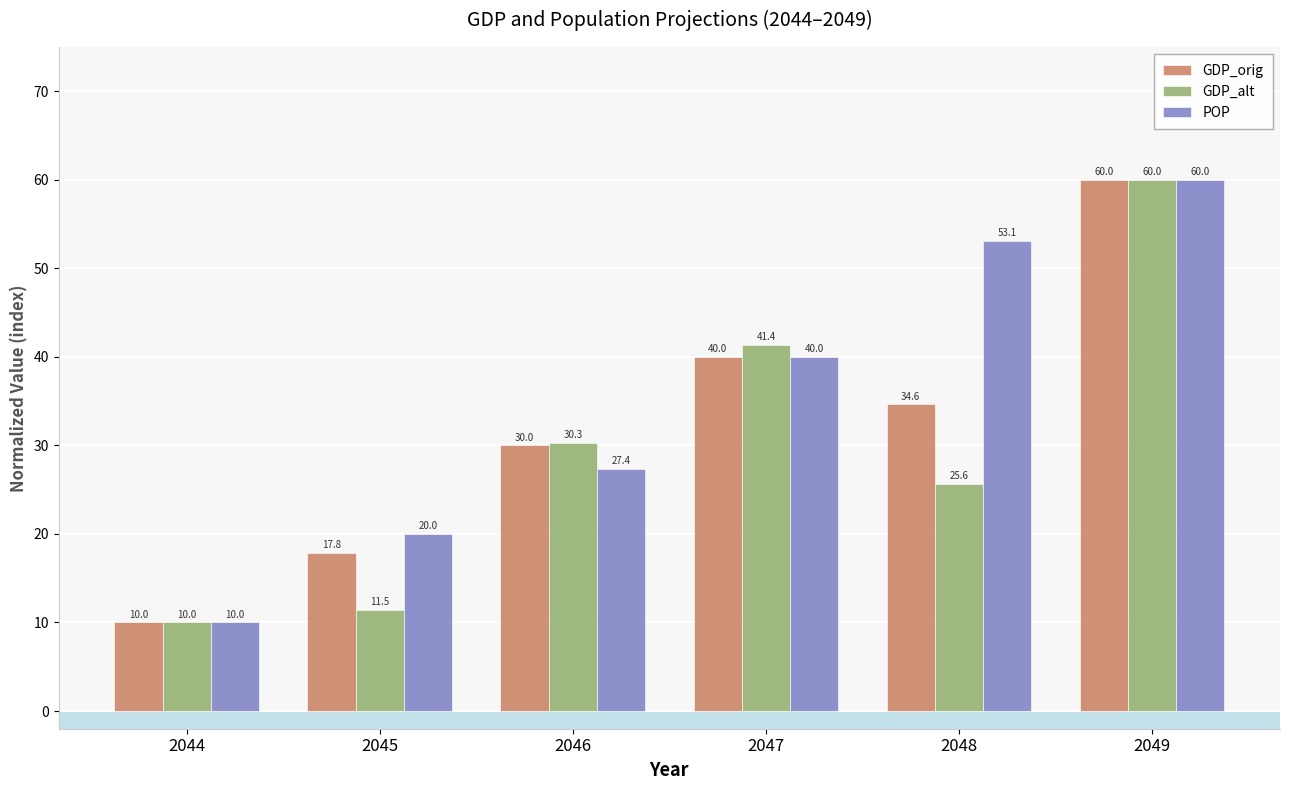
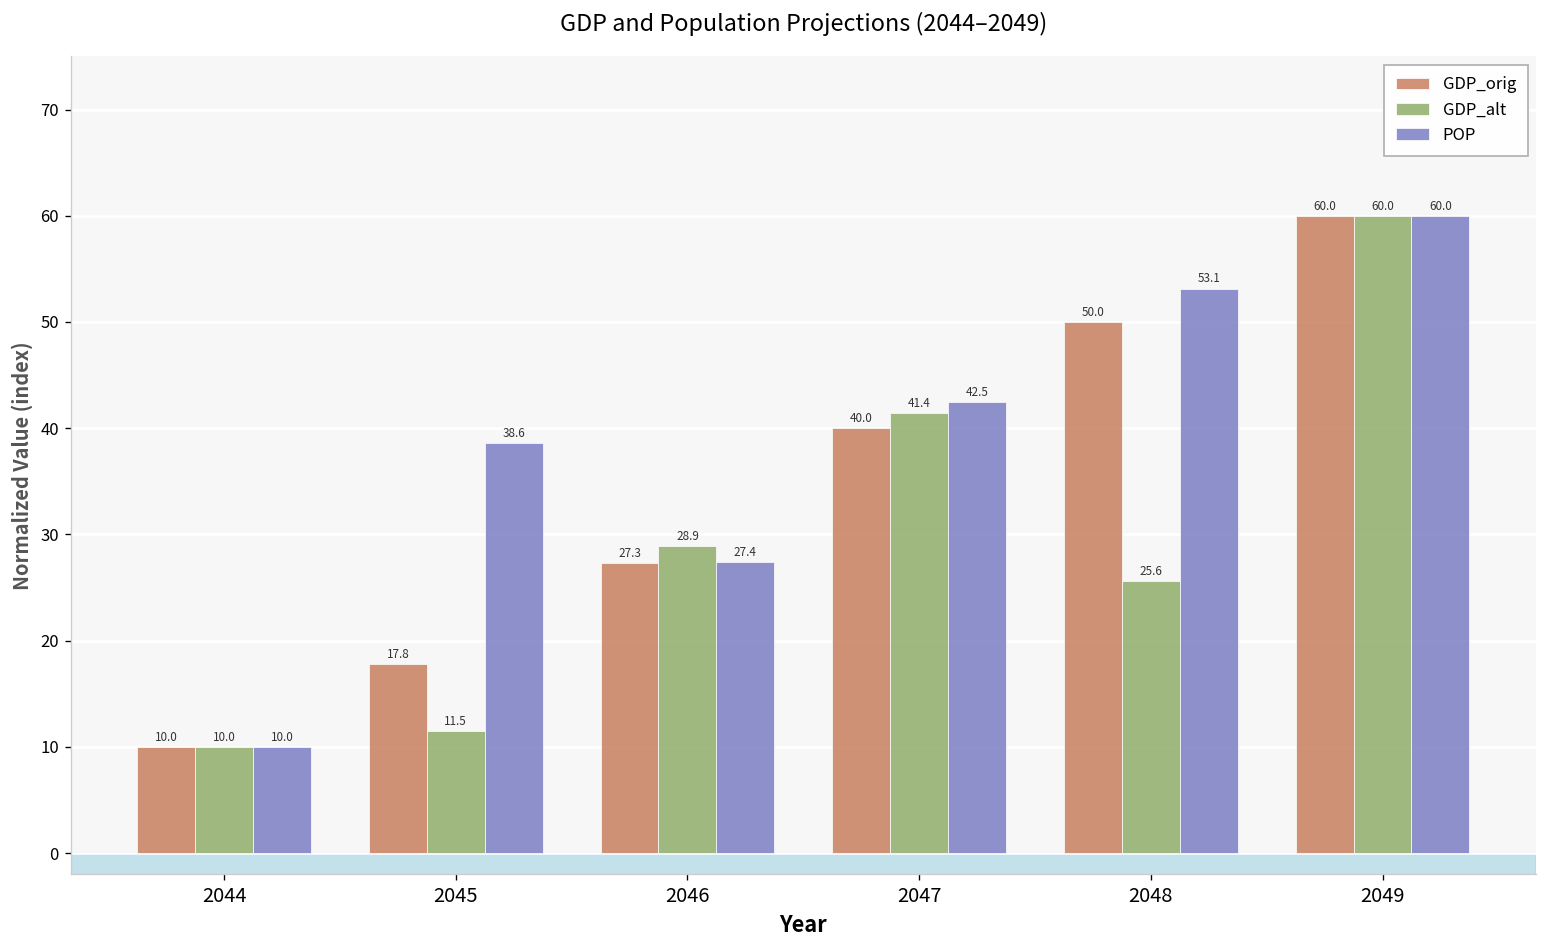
POP, 2045: 20.0 -> 38.6
GDP_orig, 2046: 30.0 -> 27.3
GDP_alt, 2046: 30.3 -> 28.9
POP, 2047: 40.0 -> 42.5
GDP_orig, 2048: 34.6 -> 50.0
